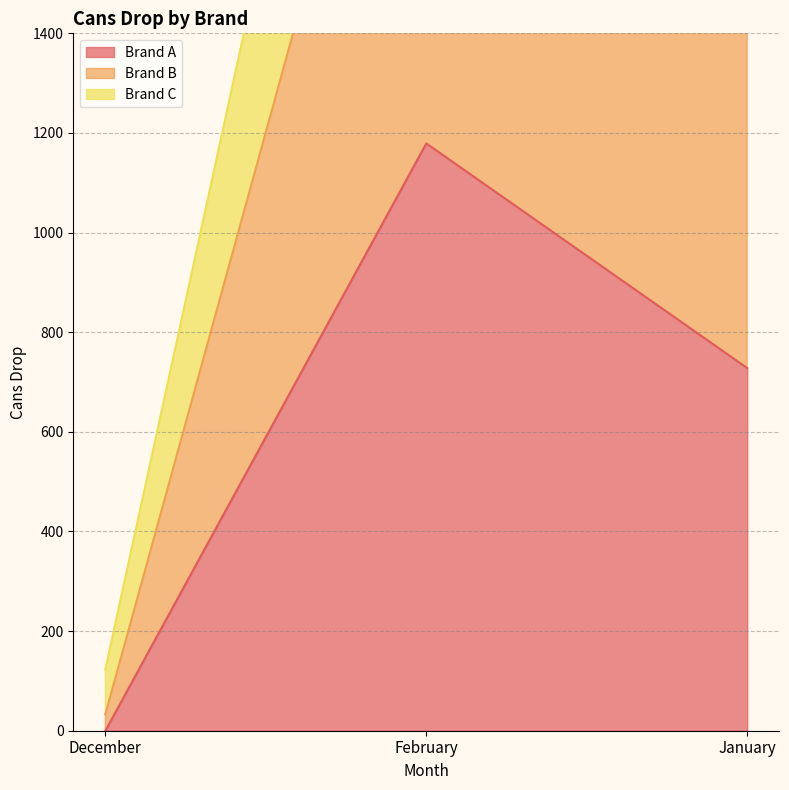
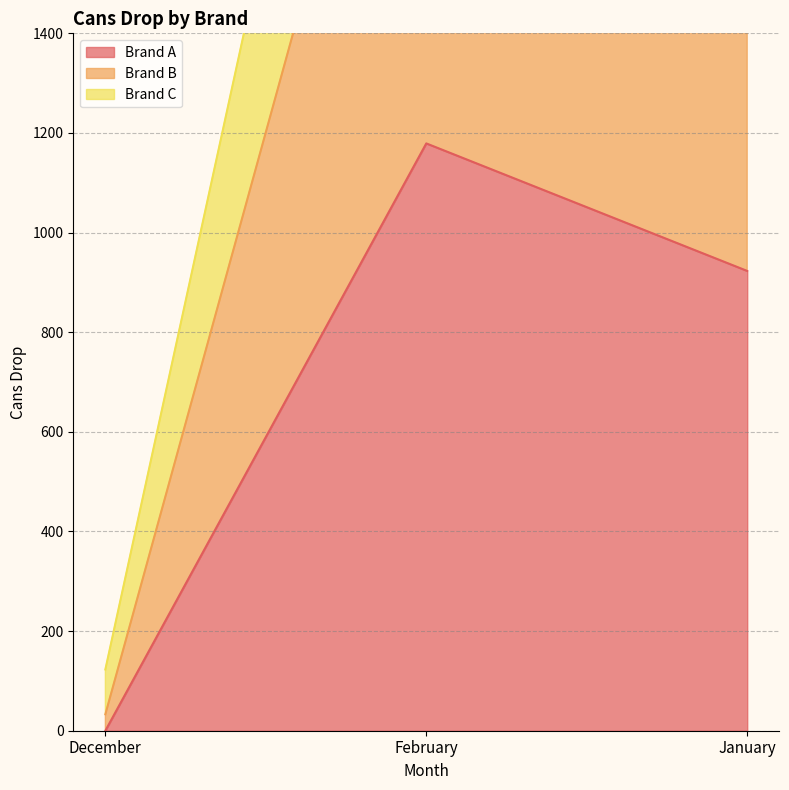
Brand A, January: 730 -> 920
